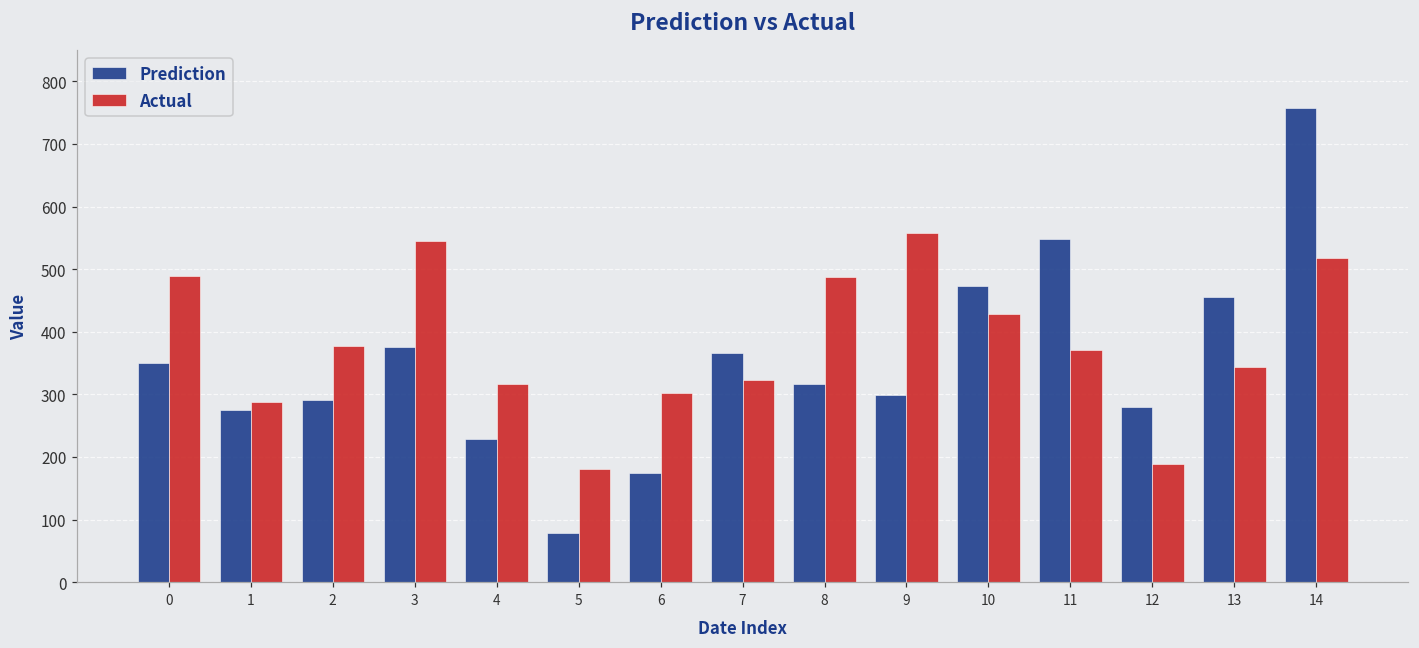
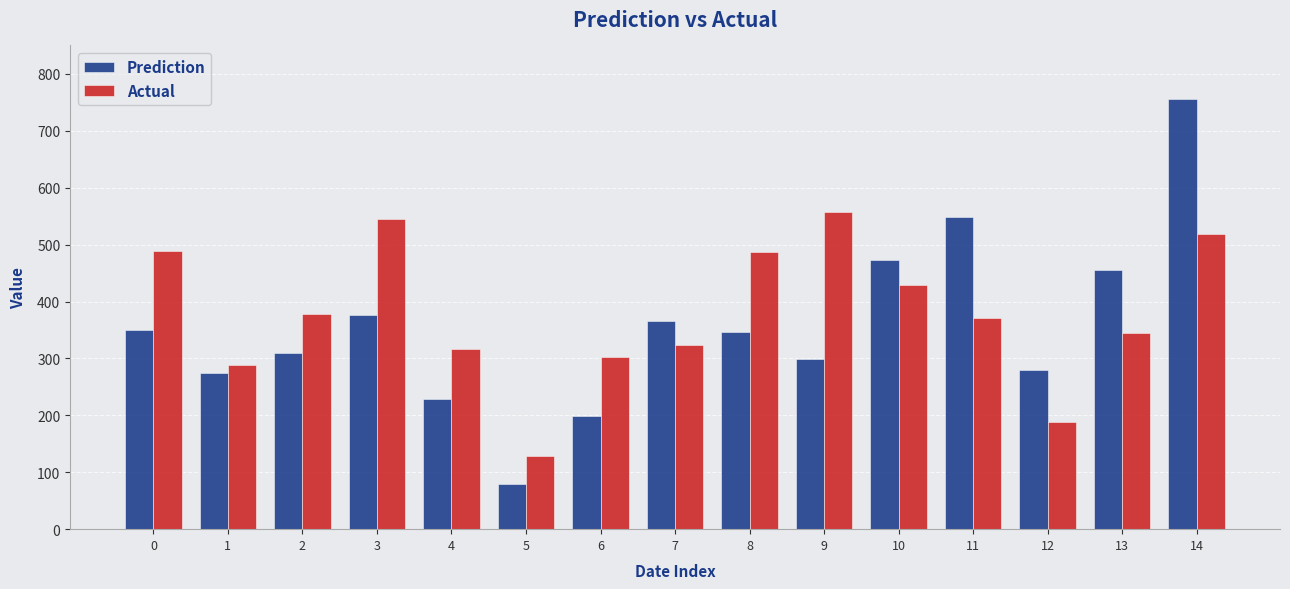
Prediction, 2: 290 -> 310
Actual, 5: 180 -> 130
Prediction, 6: 170 -> 200
Prediction, 8: 320 -> 350
